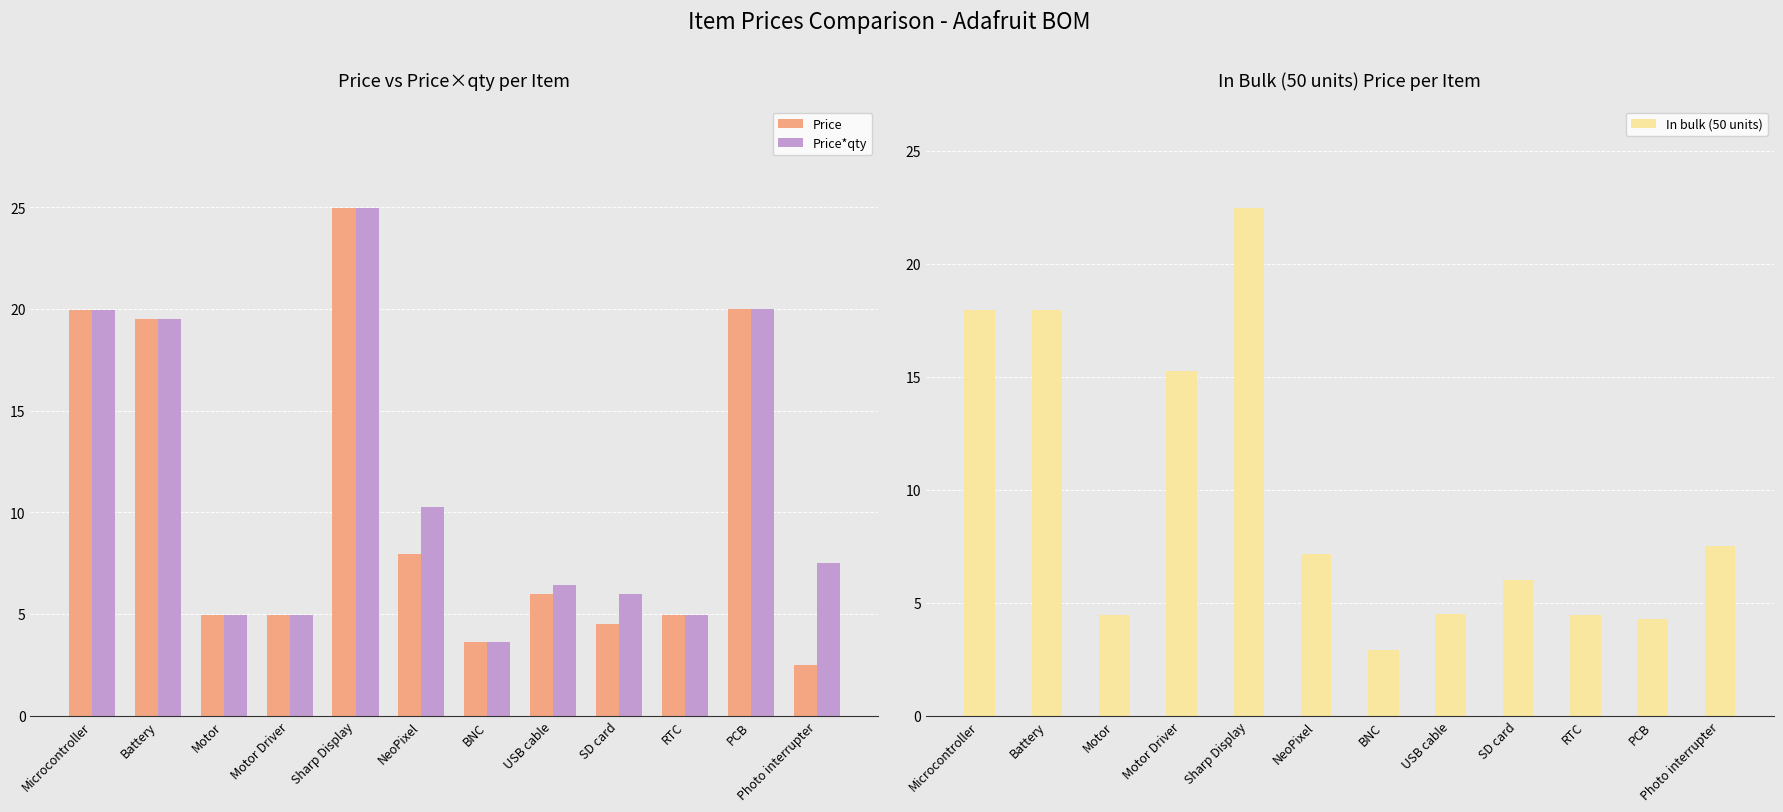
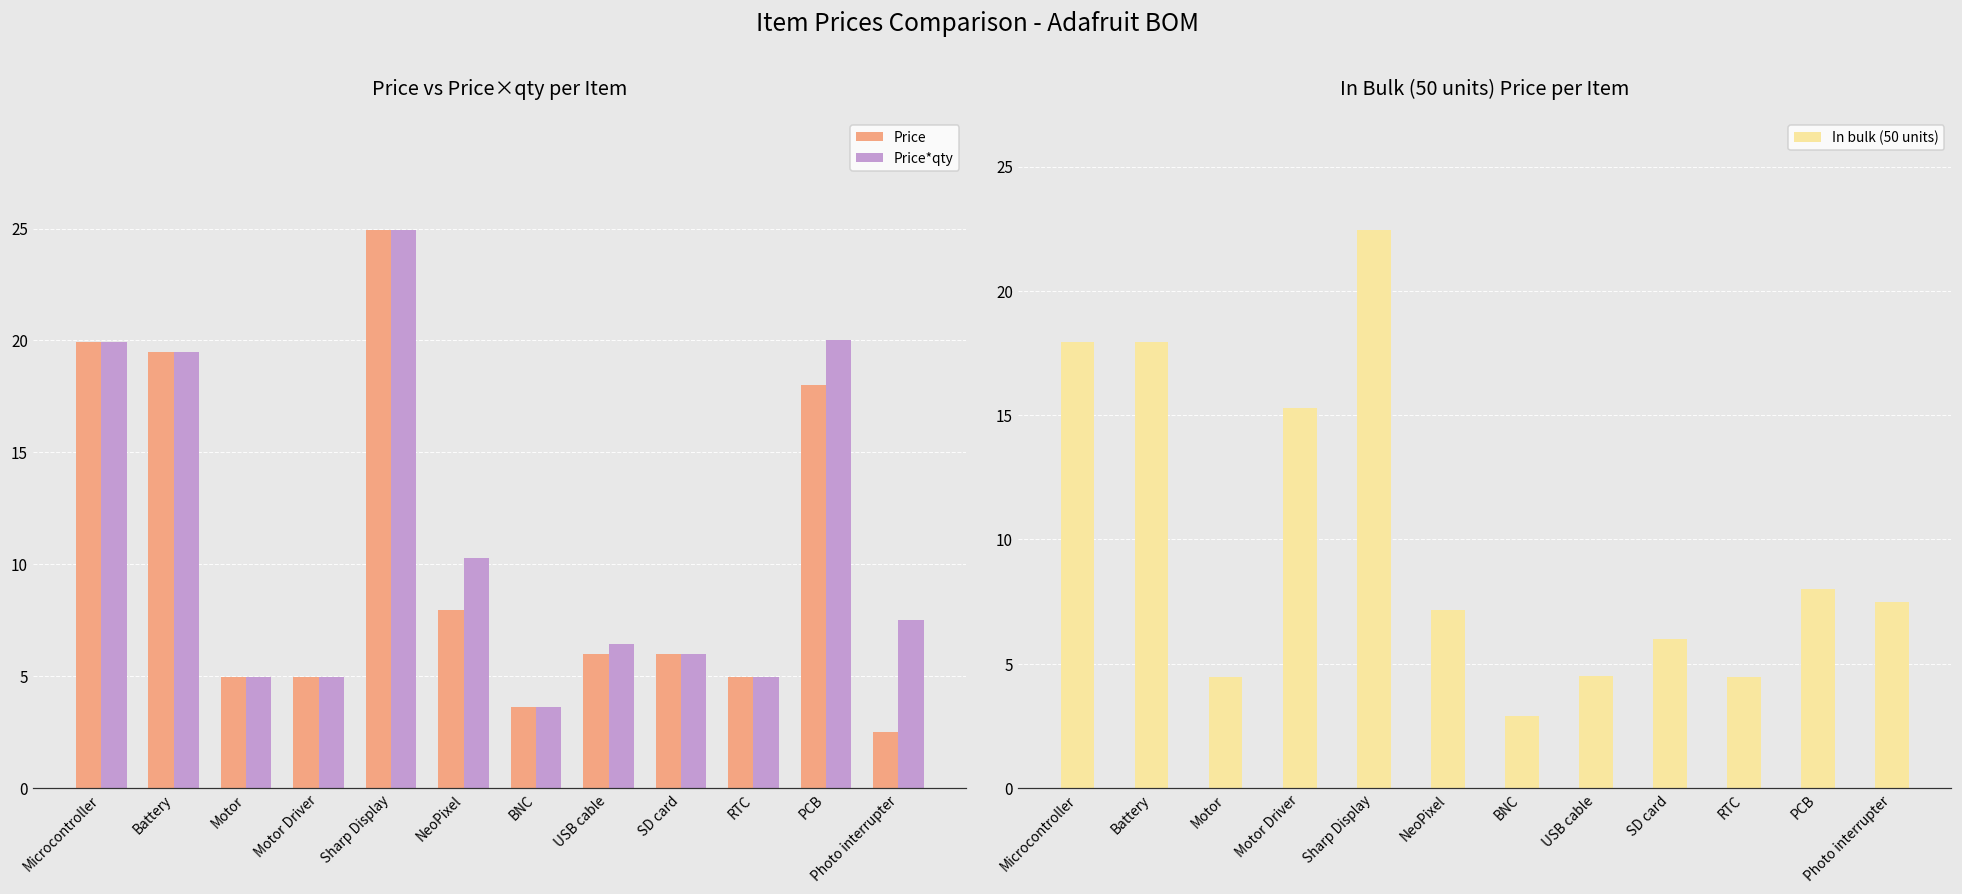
Price vs Price×qty per Item, Price, SD card: 4.5 -> 6.0
Price vs Price×qty per Item, Price, PCB: 20 -> 18
In Bulk (50 units) Price per Item, PCB: 4.3 -> 8.0
